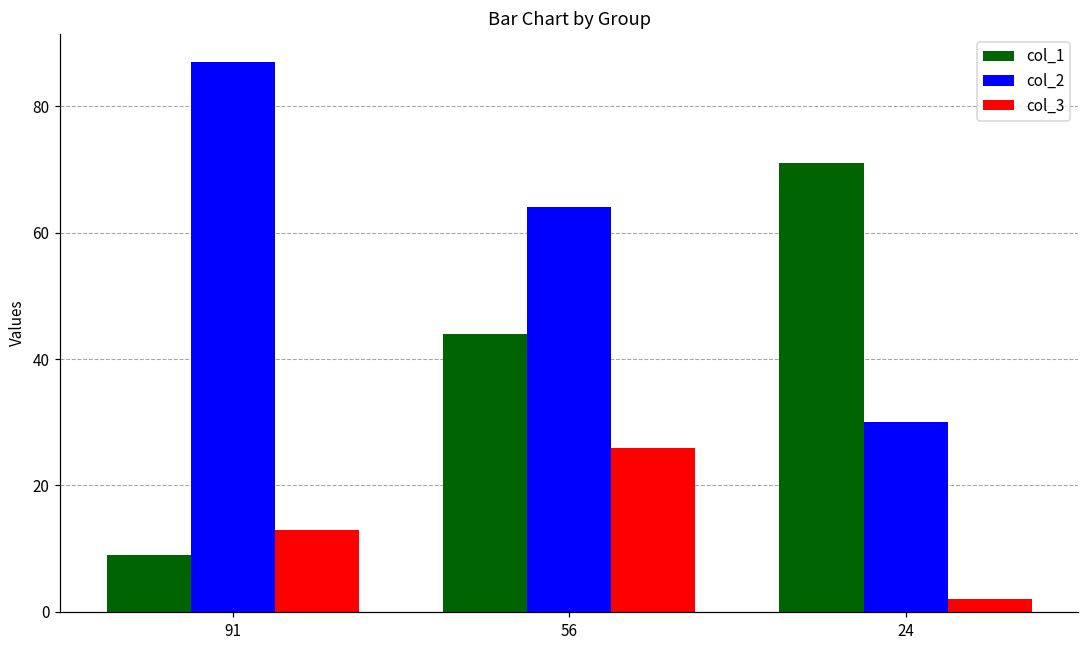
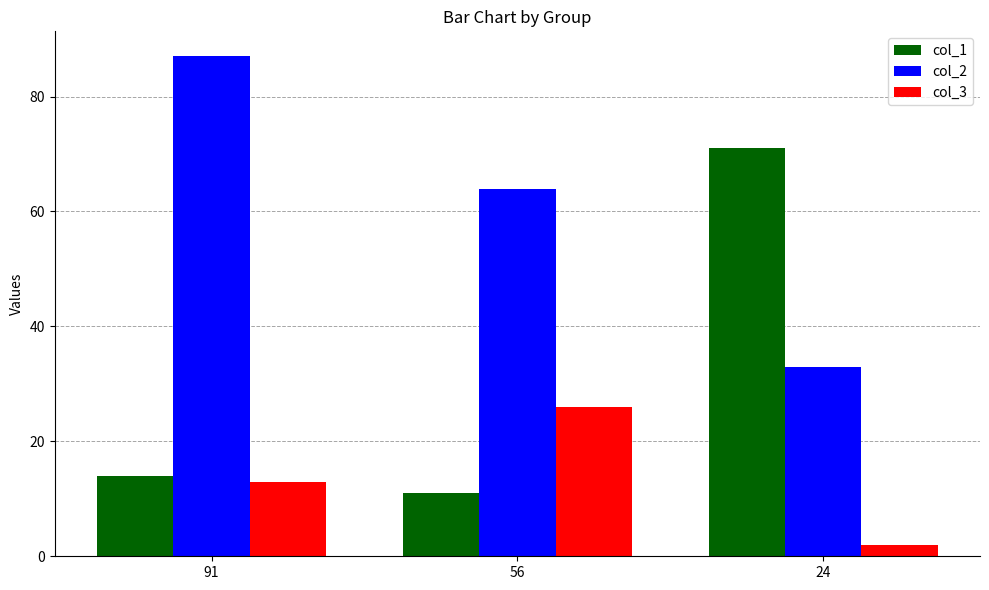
col_1, 91: 9 -> 14
col_1, 56: 44 -> 11
col_2, 24: 30 -> 33
